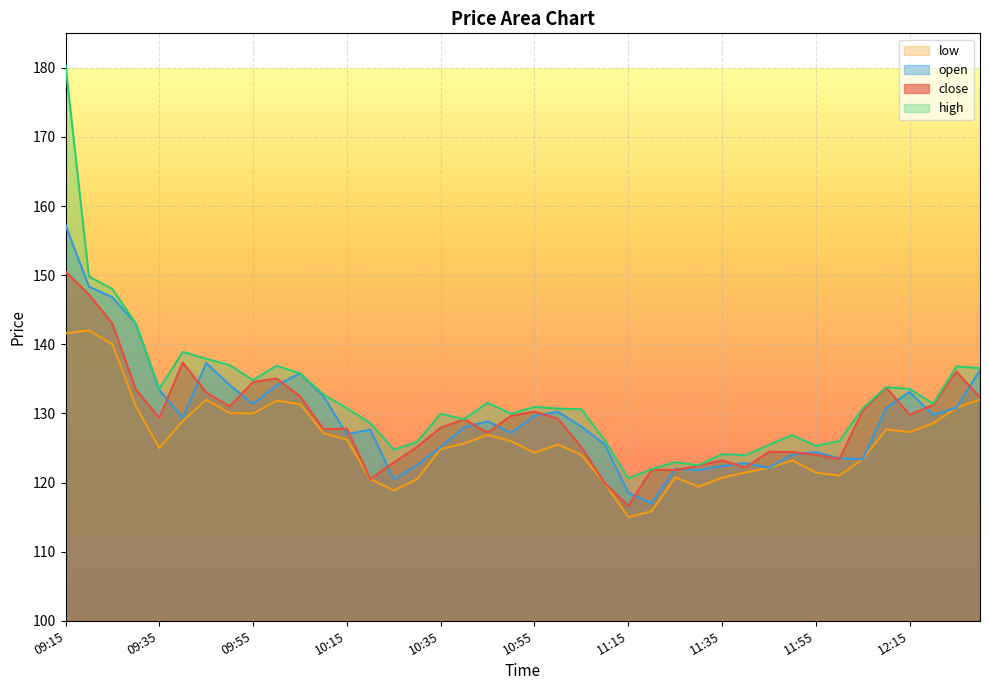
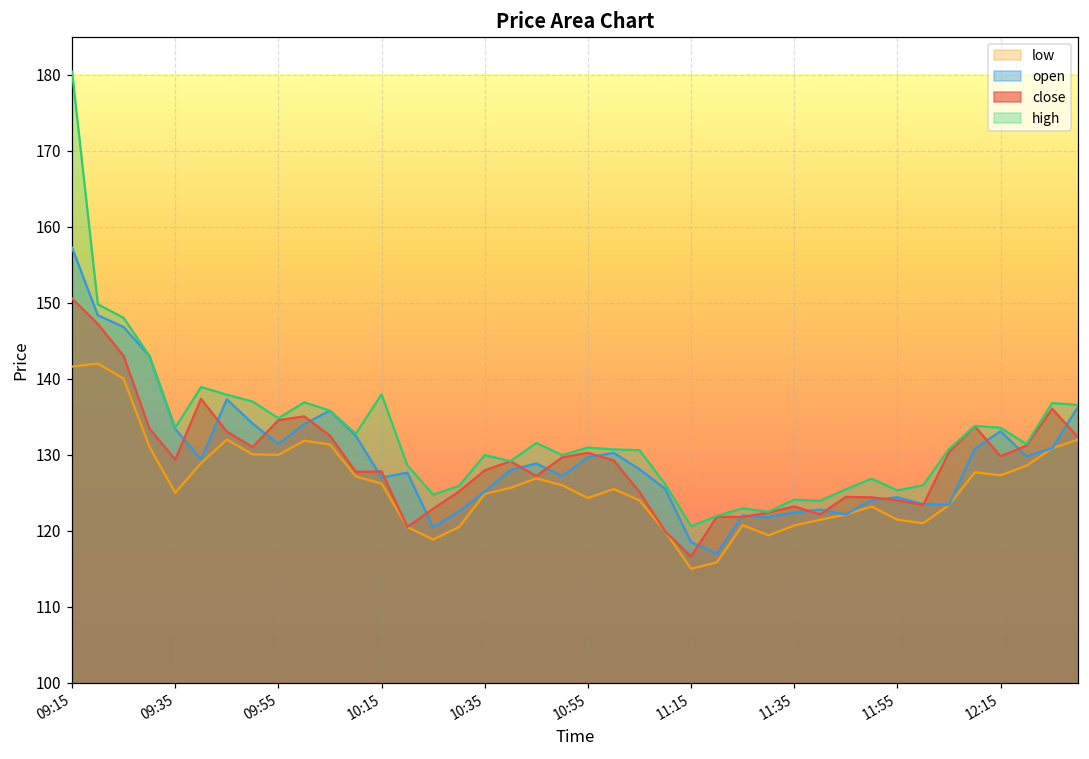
high, 10:15: 131 -> 138
